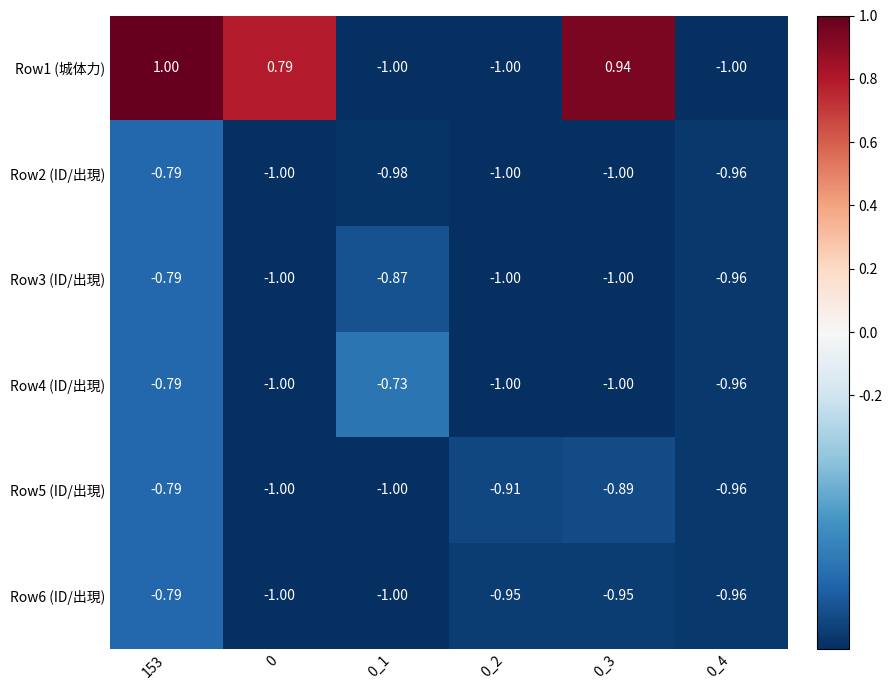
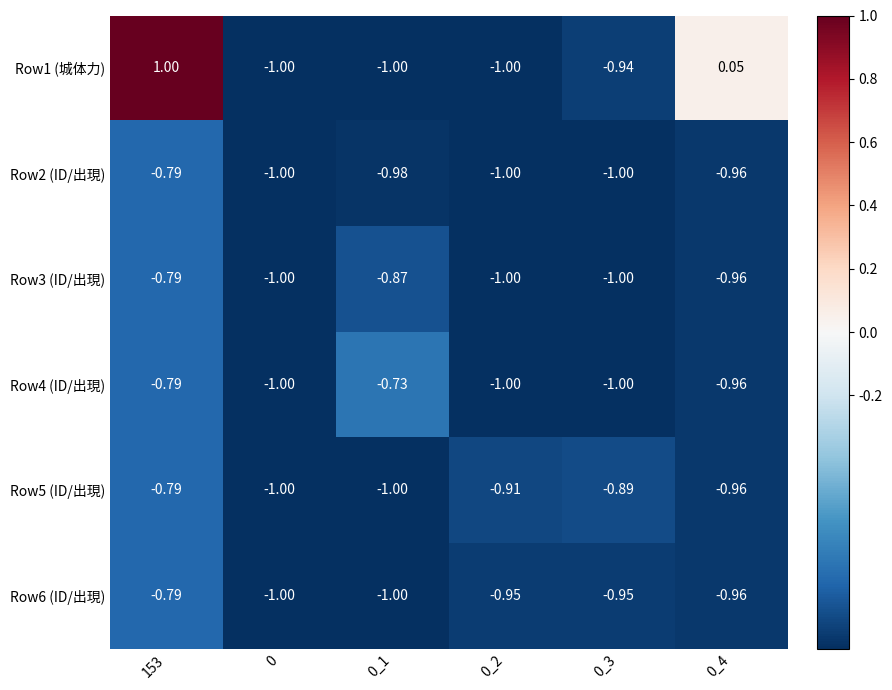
Row1 (城体力), 0: 0.79 -> -1.00
Row1 (城体力), 0_3: 0.94 -> -0.94
Row1 (城体力), 0_4: -1.00 -> 0.05
